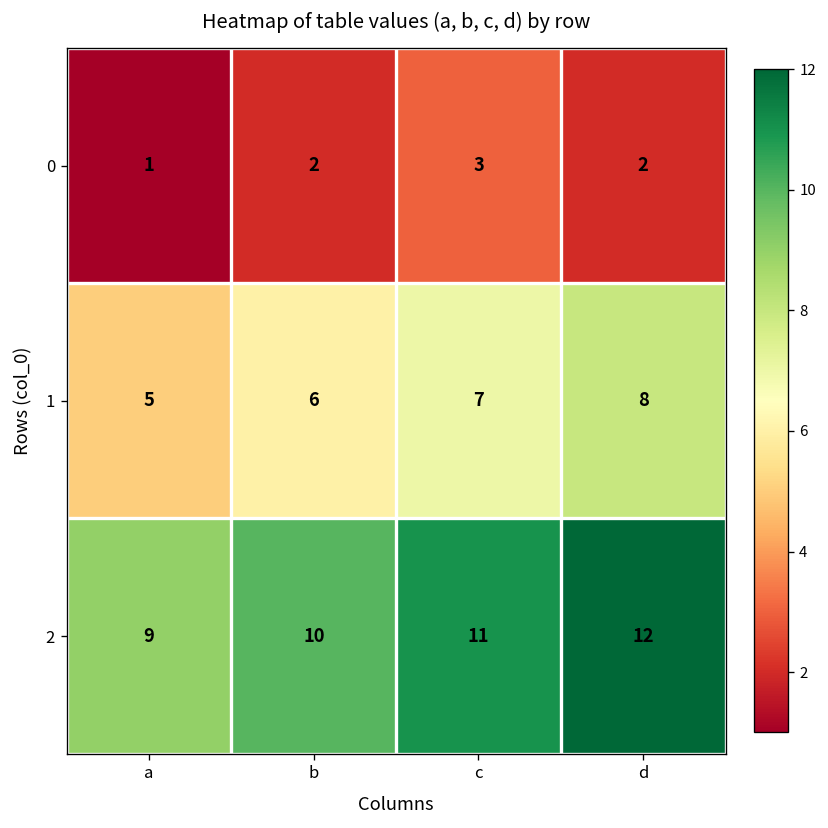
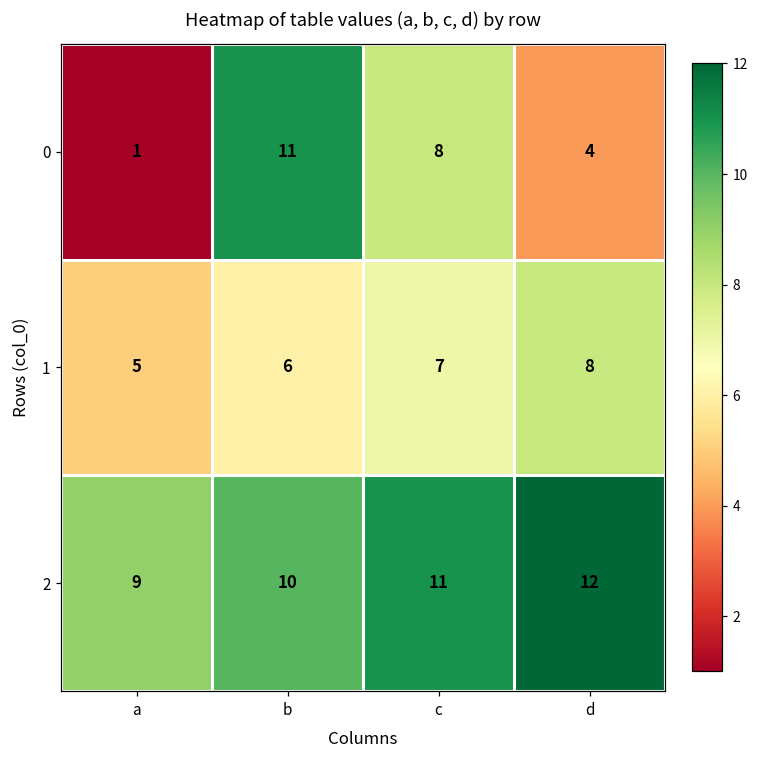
0, b: 2 -> 11
0, c: 3 -> 8
0, d: 2 -> 4
